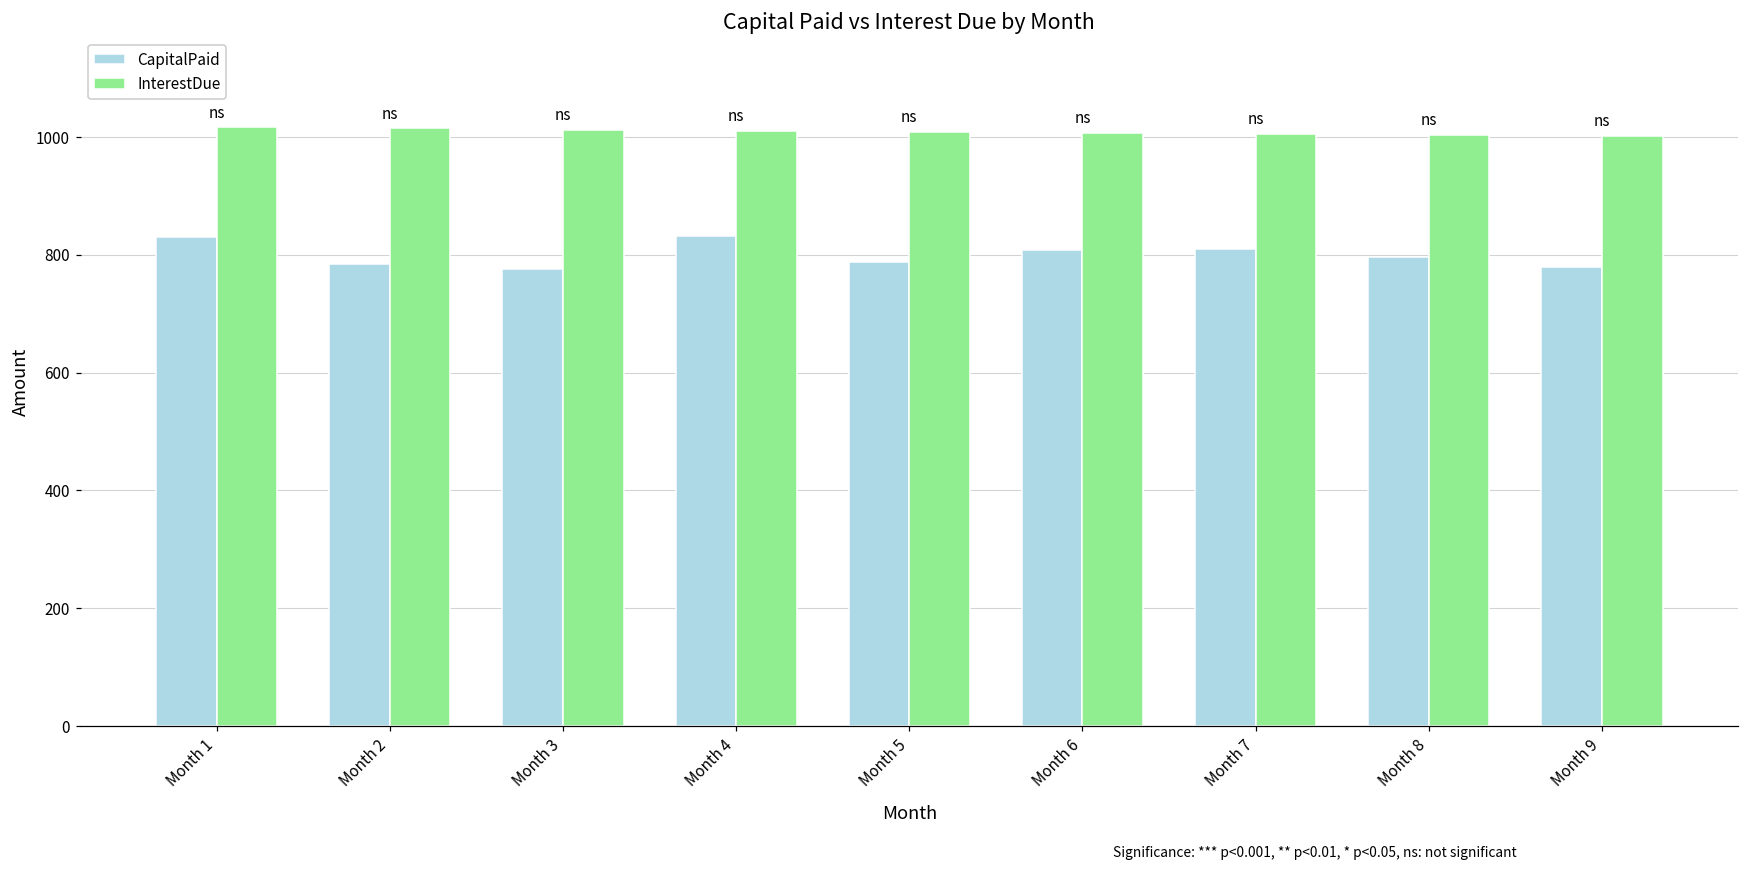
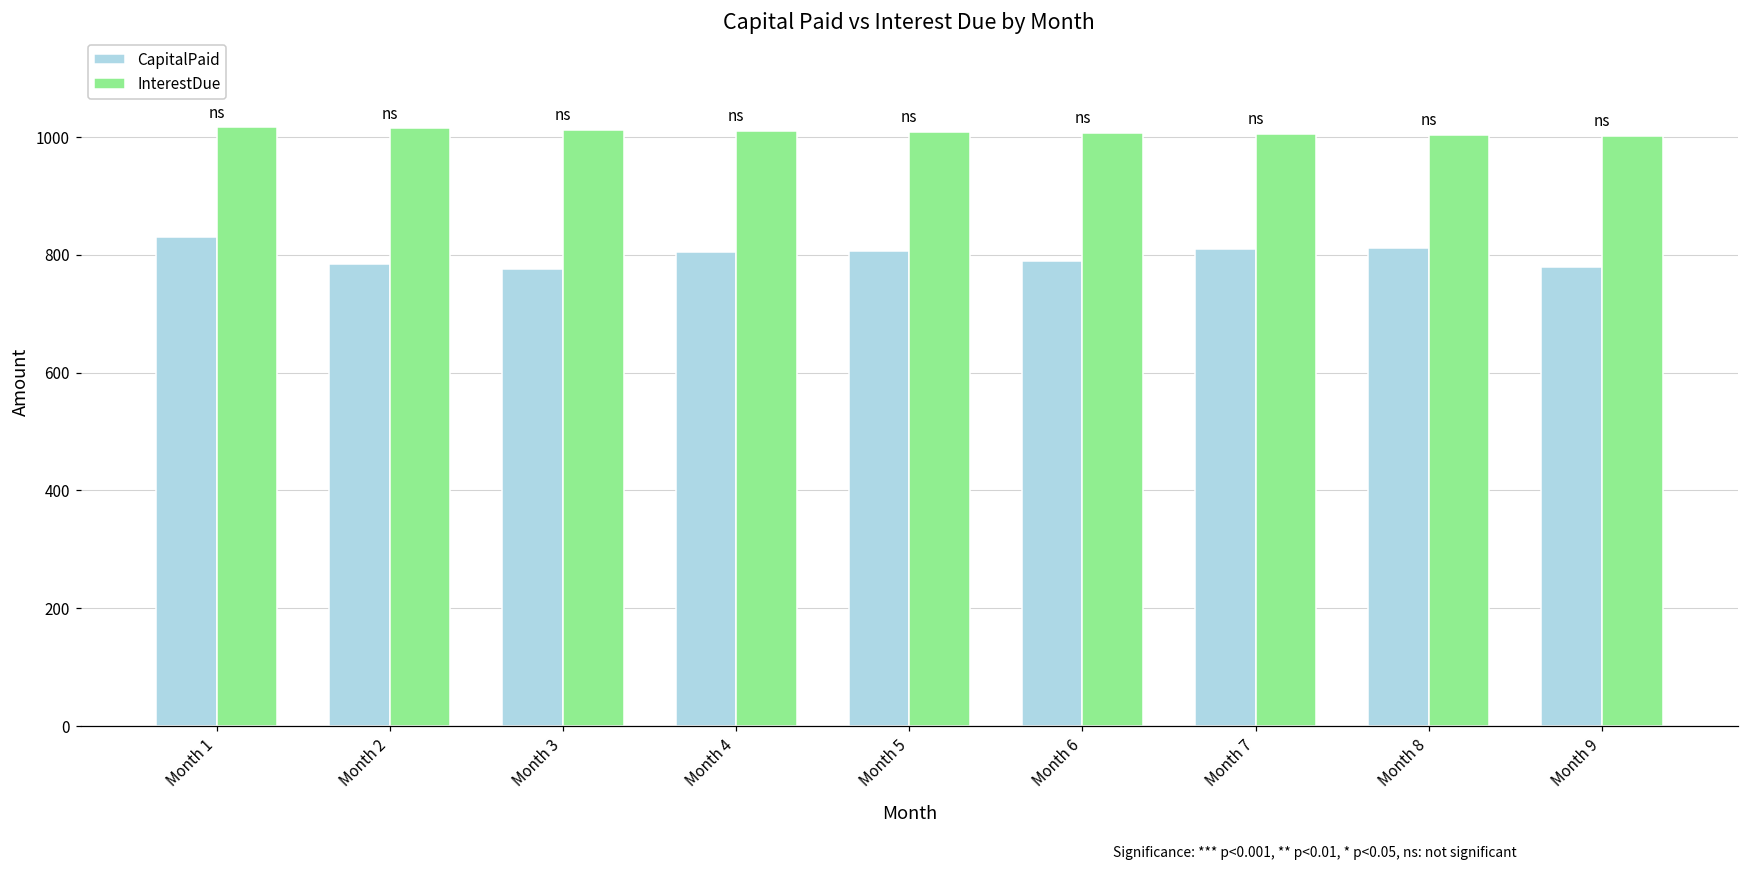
CapitalPaid, Month 4: 830 -> 800
CapitalPaid, Month 5: 790 -> 810
CapitalPaid, Month 6: 810 -> 790
CapitalPaid, Month 8: 800 -> 810
